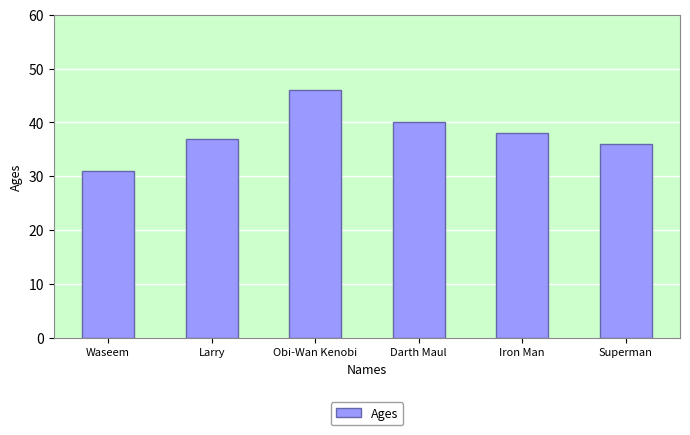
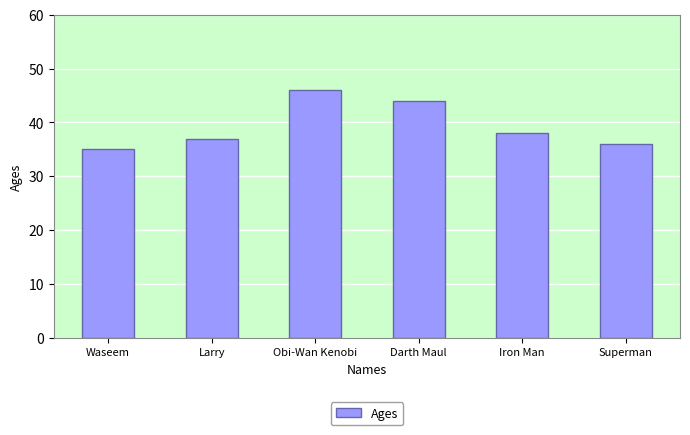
Waseem: 31 -> 35
Darth Maul: 40 -> 44
